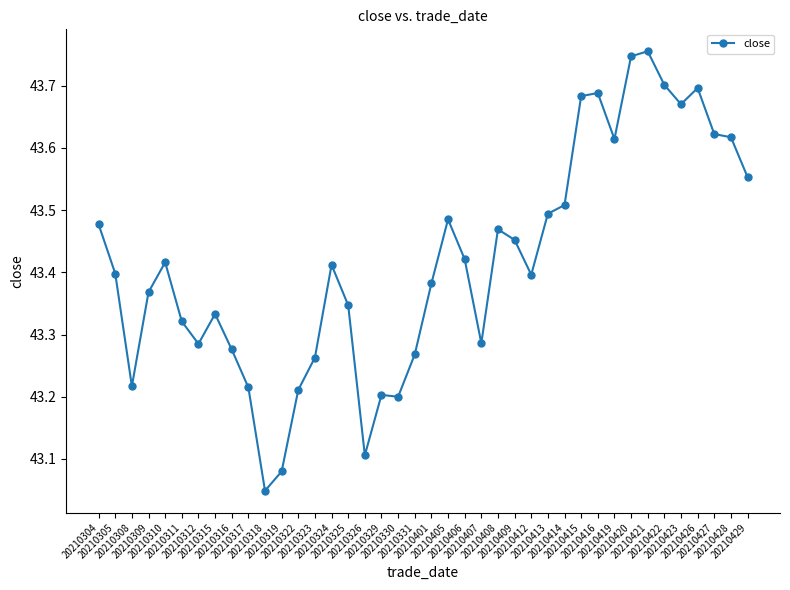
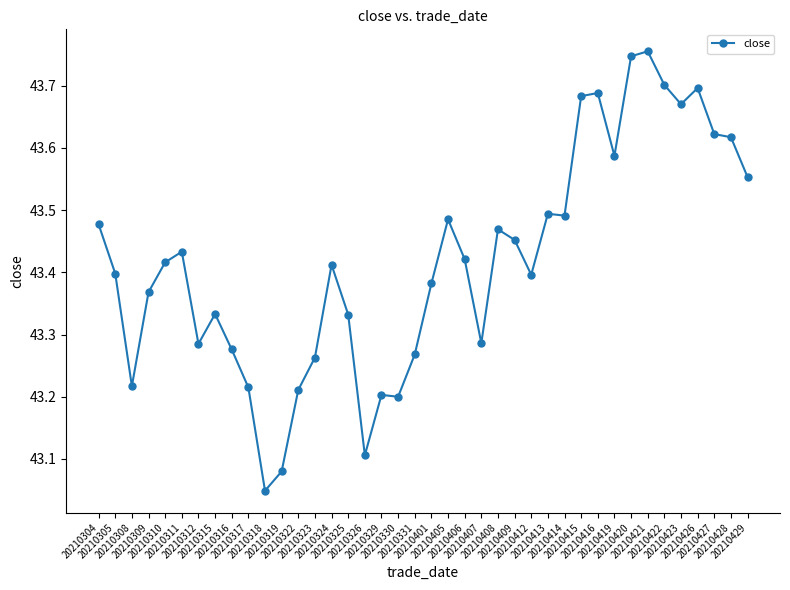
20210311: 43.32 -> 43.43
20210325: 43.35 -> 43.33
20210414: 43.51 -> 43.49
20210419: 43.61 -> 43.59
